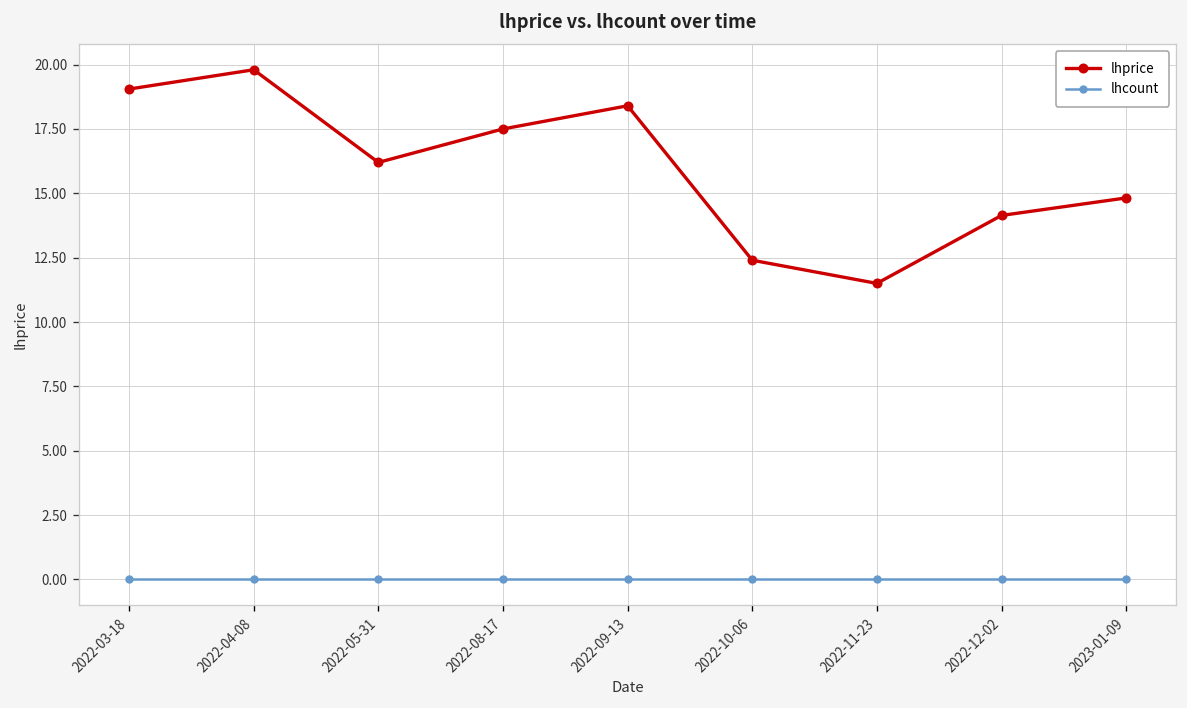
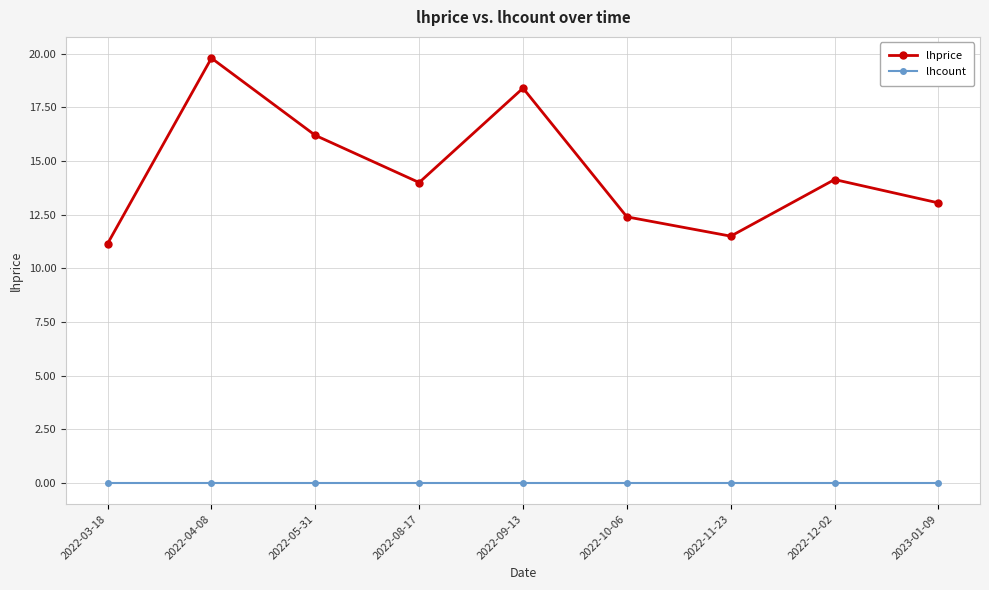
lhprice, 2022-03-18: 19.1 -> 11.2
lhprice, 2022-08-17: 17.5 -> 14.0
lhprice, 2023-01-09: 14.8 -> 13.1
